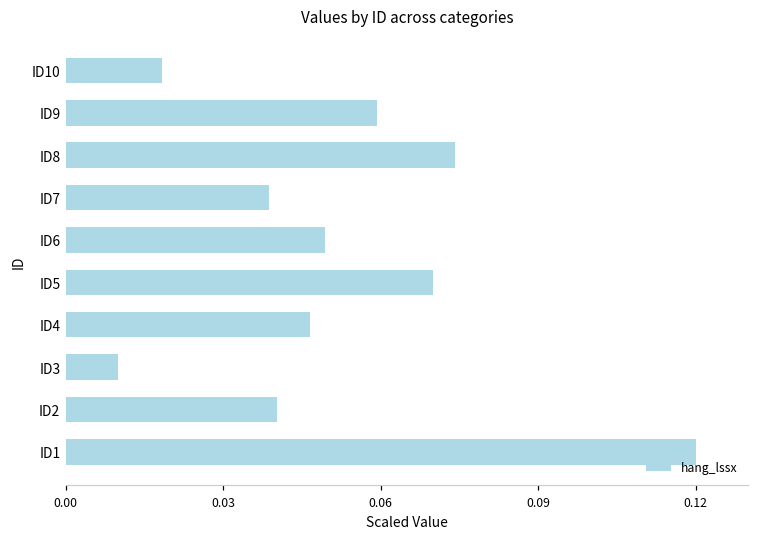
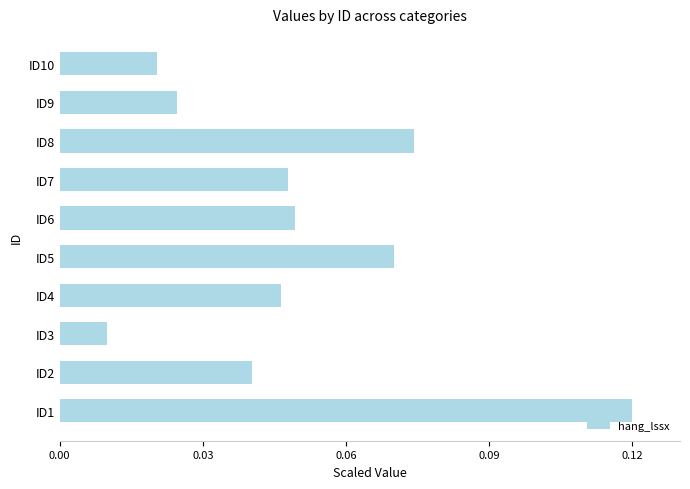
ID10: 0.018 -> 0.020
ID9: 0.059 -> 0.025
ID7: 0.039 -> 0.048
